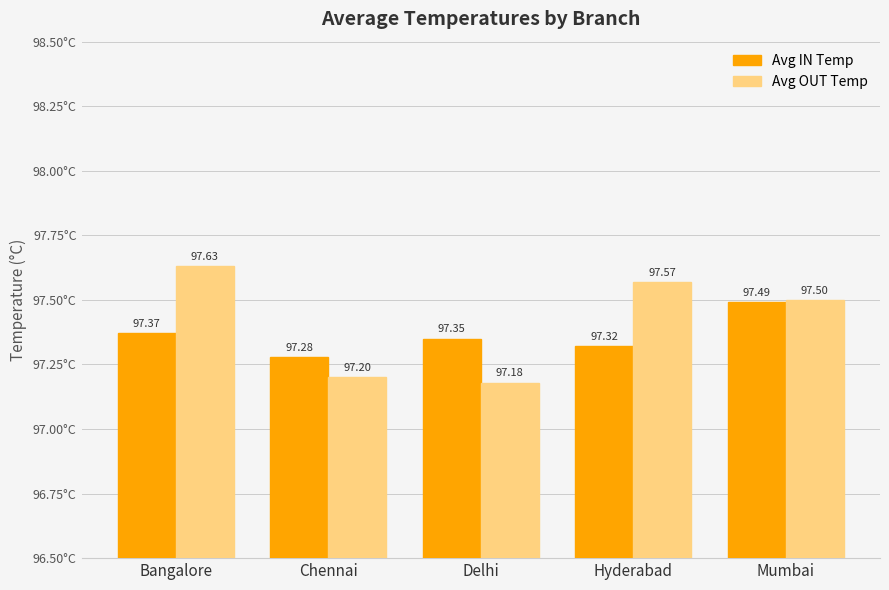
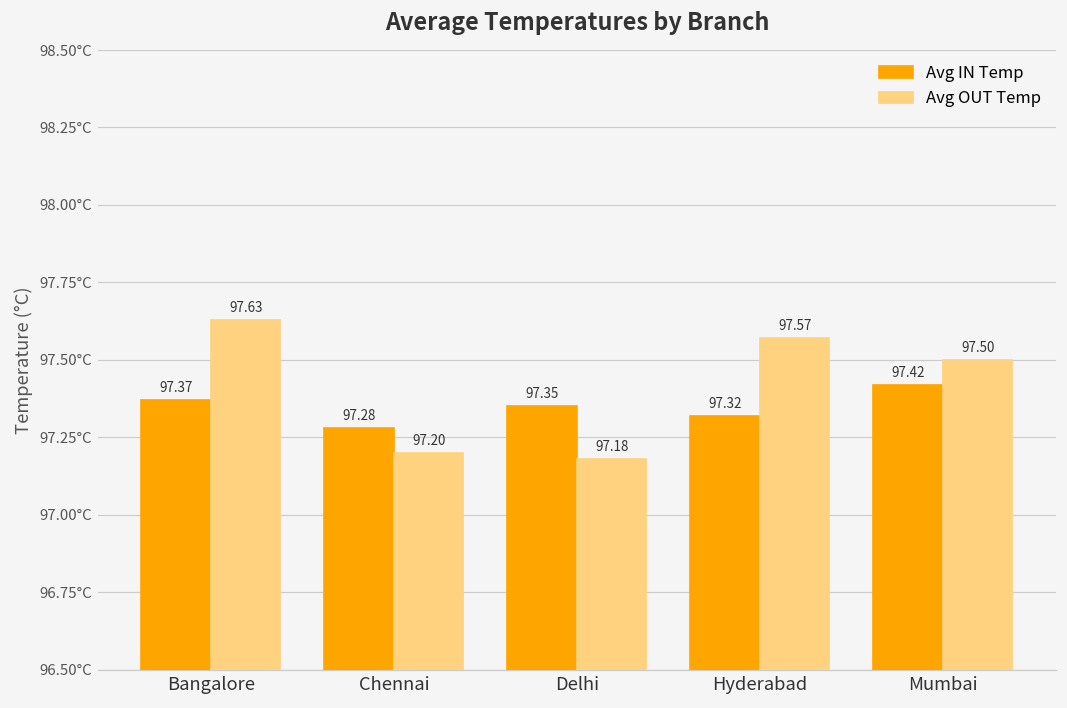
Avg IN Temp, Mumbai: 97.49 -> 97.42
